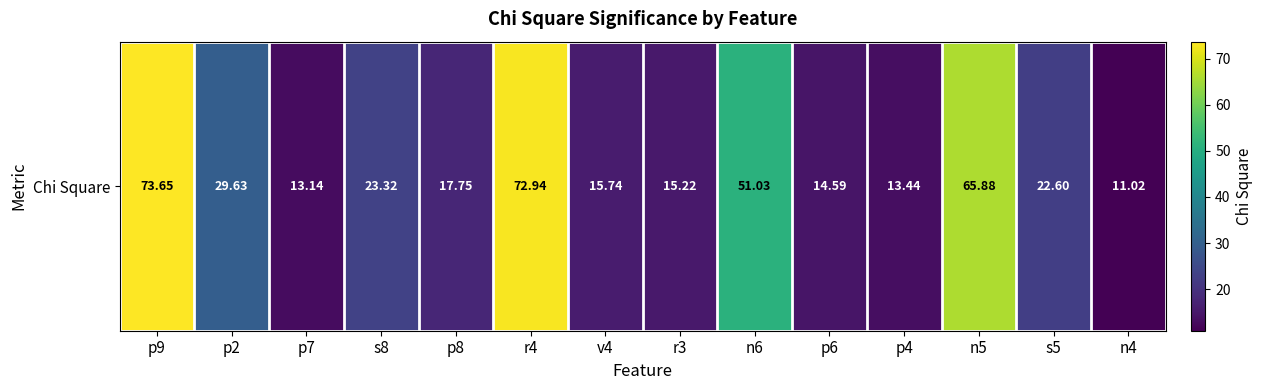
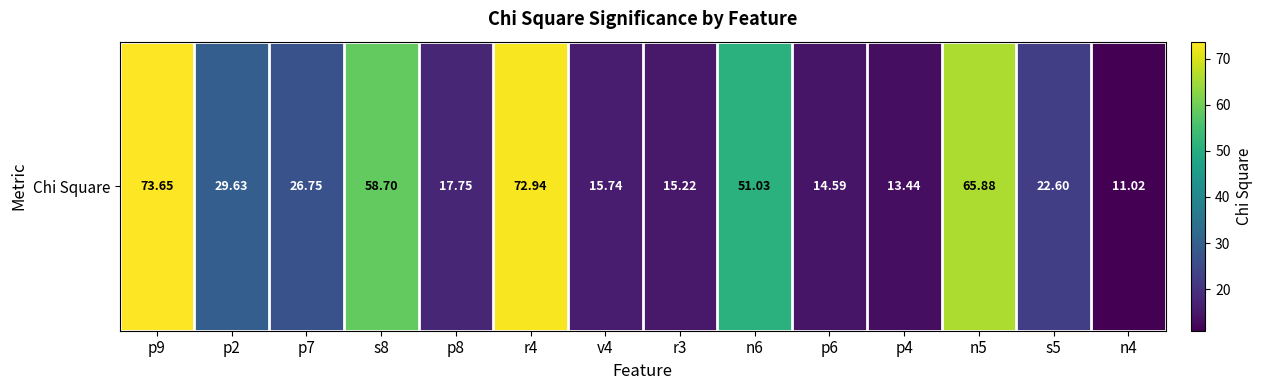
Chi Square, p7: 13.14 -> 26.75
Chi Square, s8: 23.32 -> 58.70
